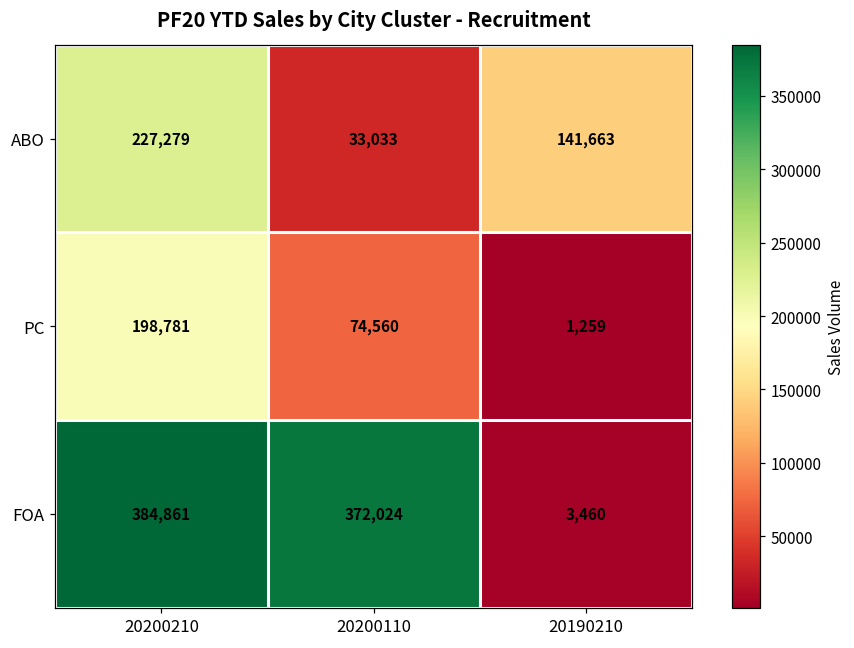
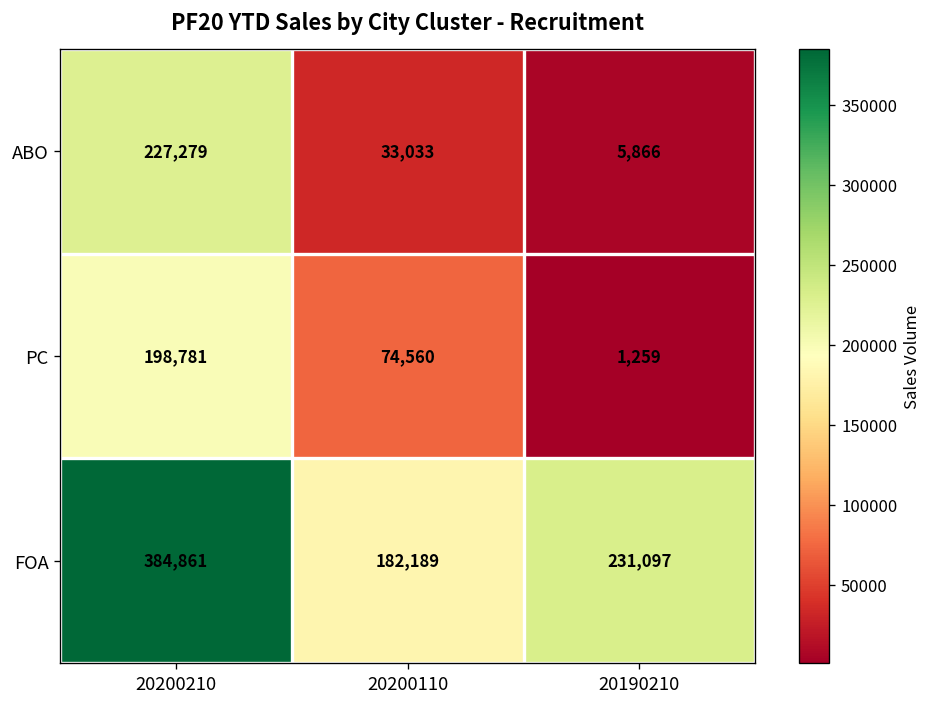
ABO, 20190210: 141,663 -> 5,866
FOA, 20200110: 372,024 -> 182,189
FOA, 20190210: 3,460 -> 231,097
